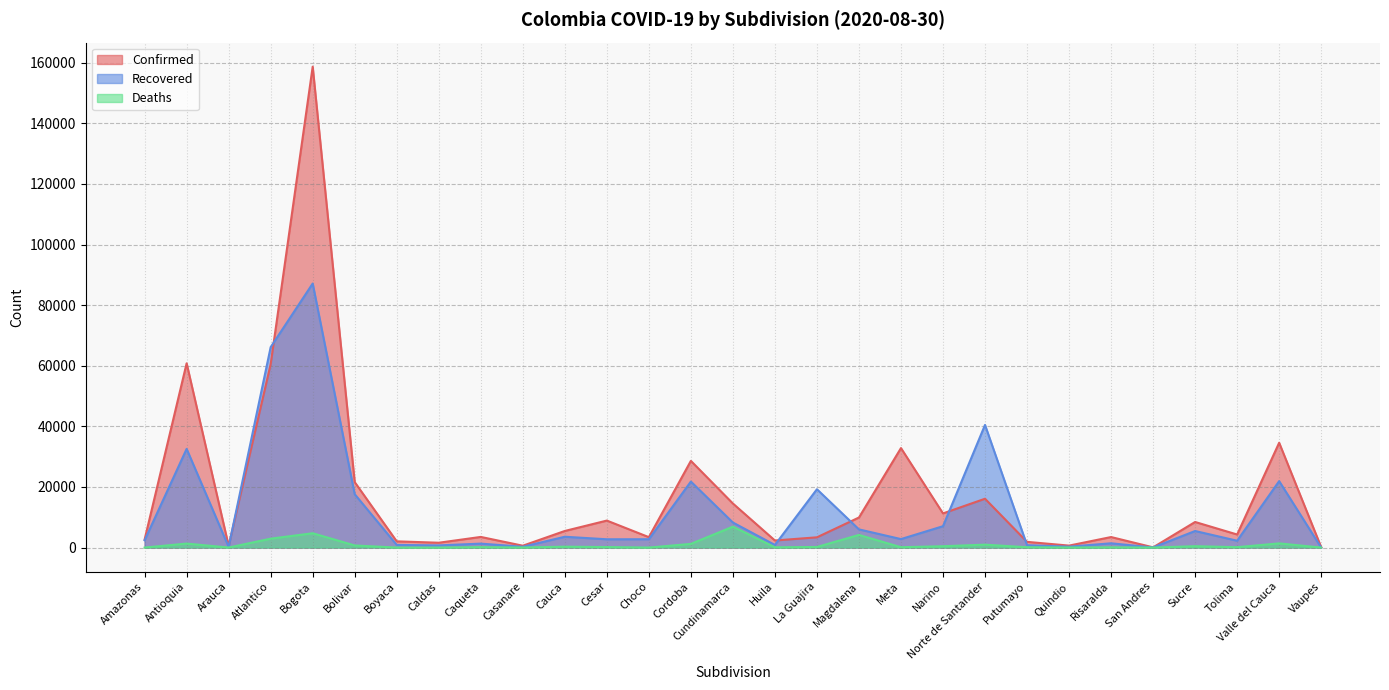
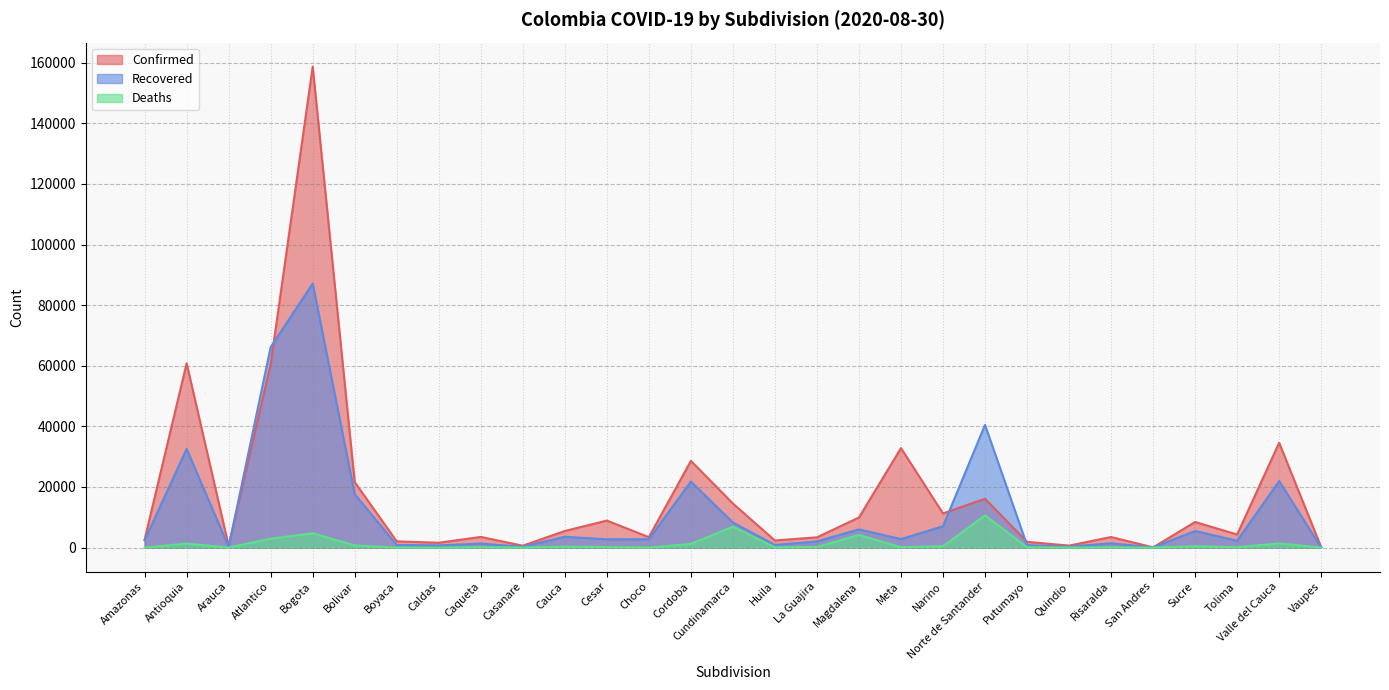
Recovered, La Guajira: 19000 -> 2000
Deaths, Norte de Santander: 1000 -> 11000
